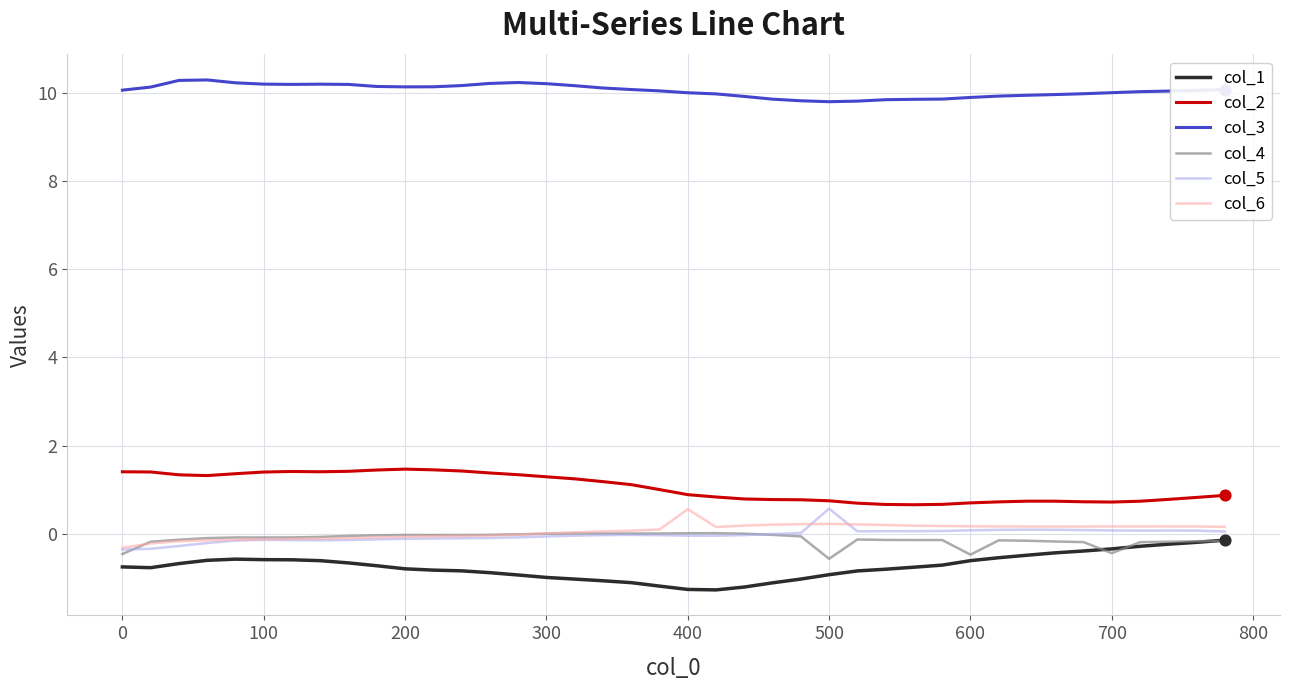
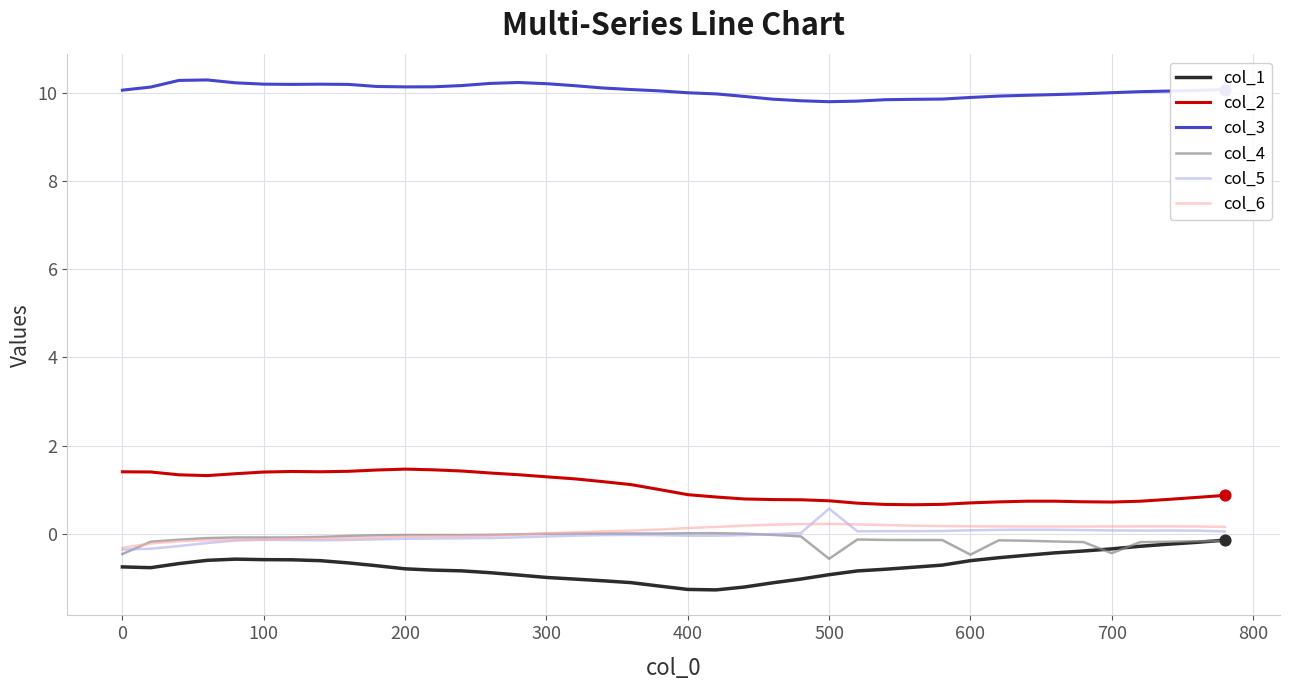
col_6, 400: 0.6 -> 0.1
